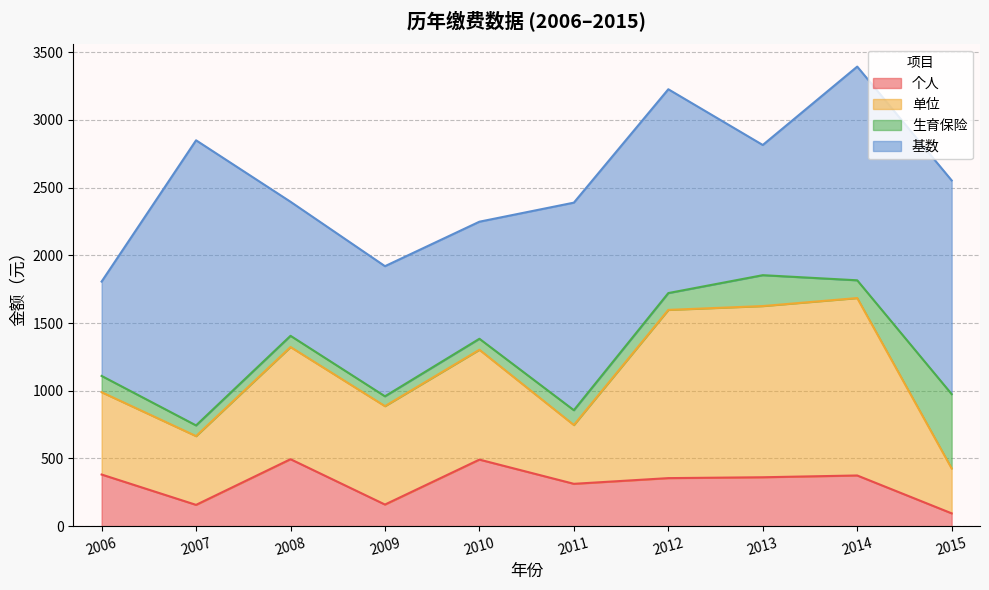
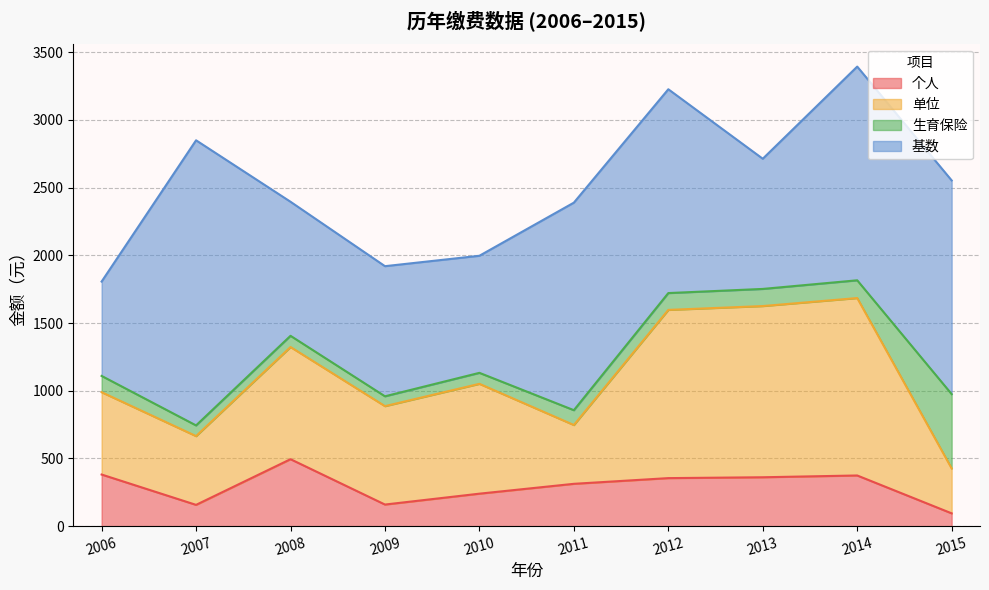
个人, 2010: 490 -> 240
生育保险, 2013: 230 -> 130
